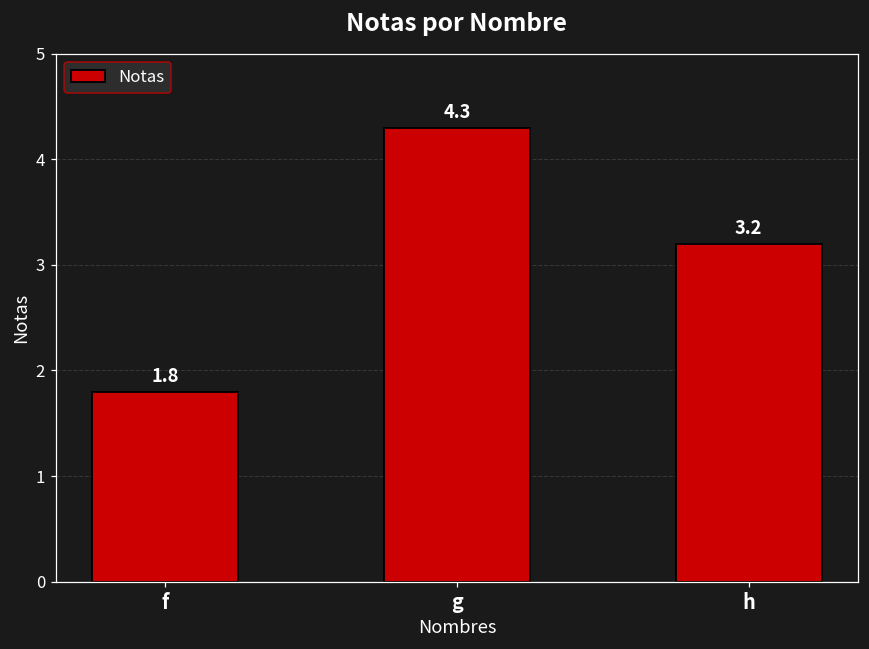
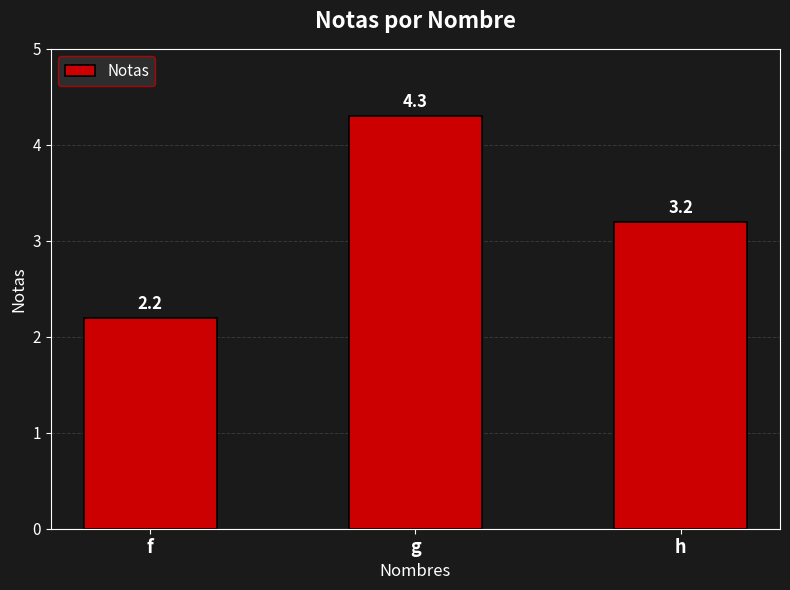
f: 1.8 -> 2.2
